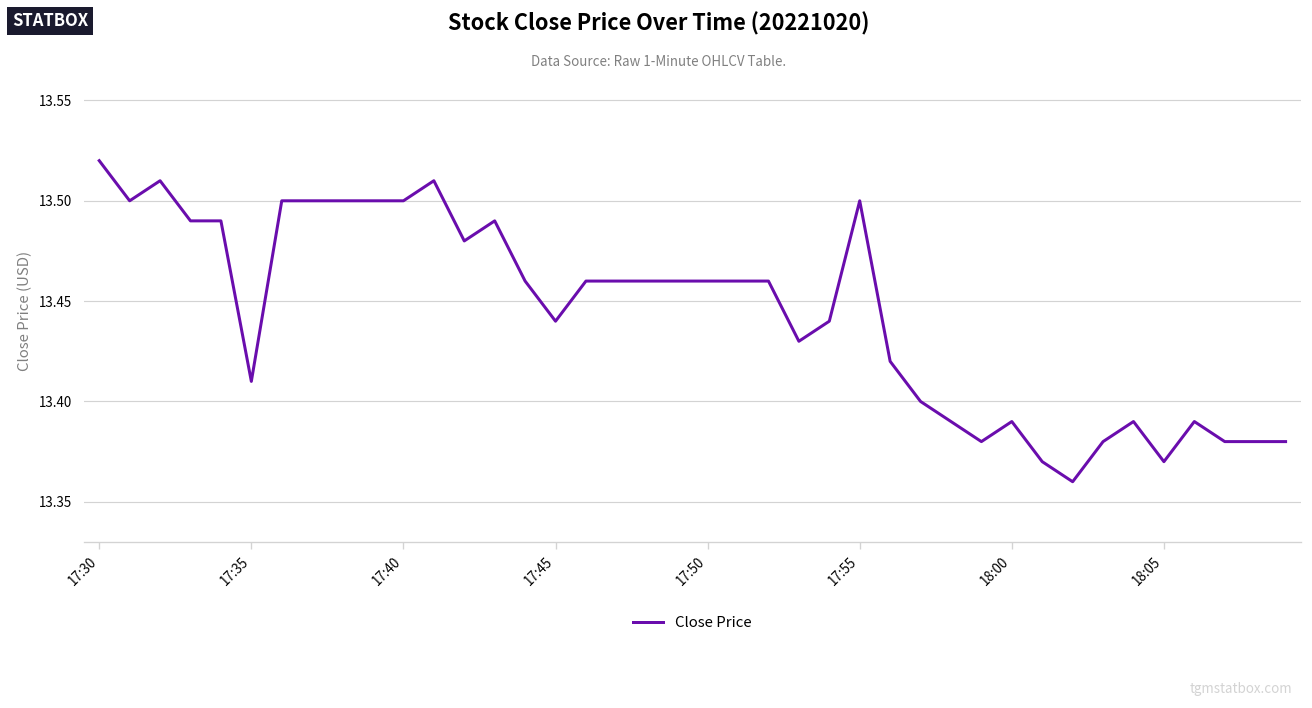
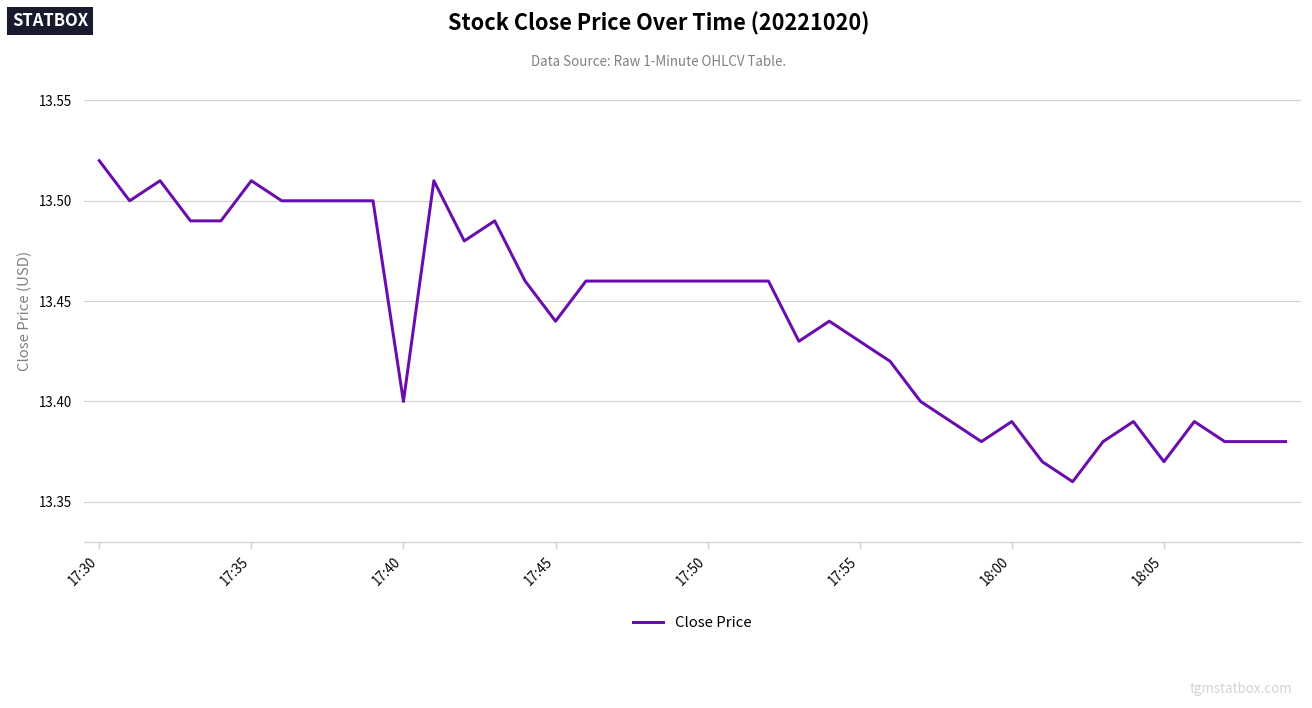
17:35: 13.41 -> 13.51
17:40: 13.5 -> 13.4
17:55: 13.50 -> 13.43
